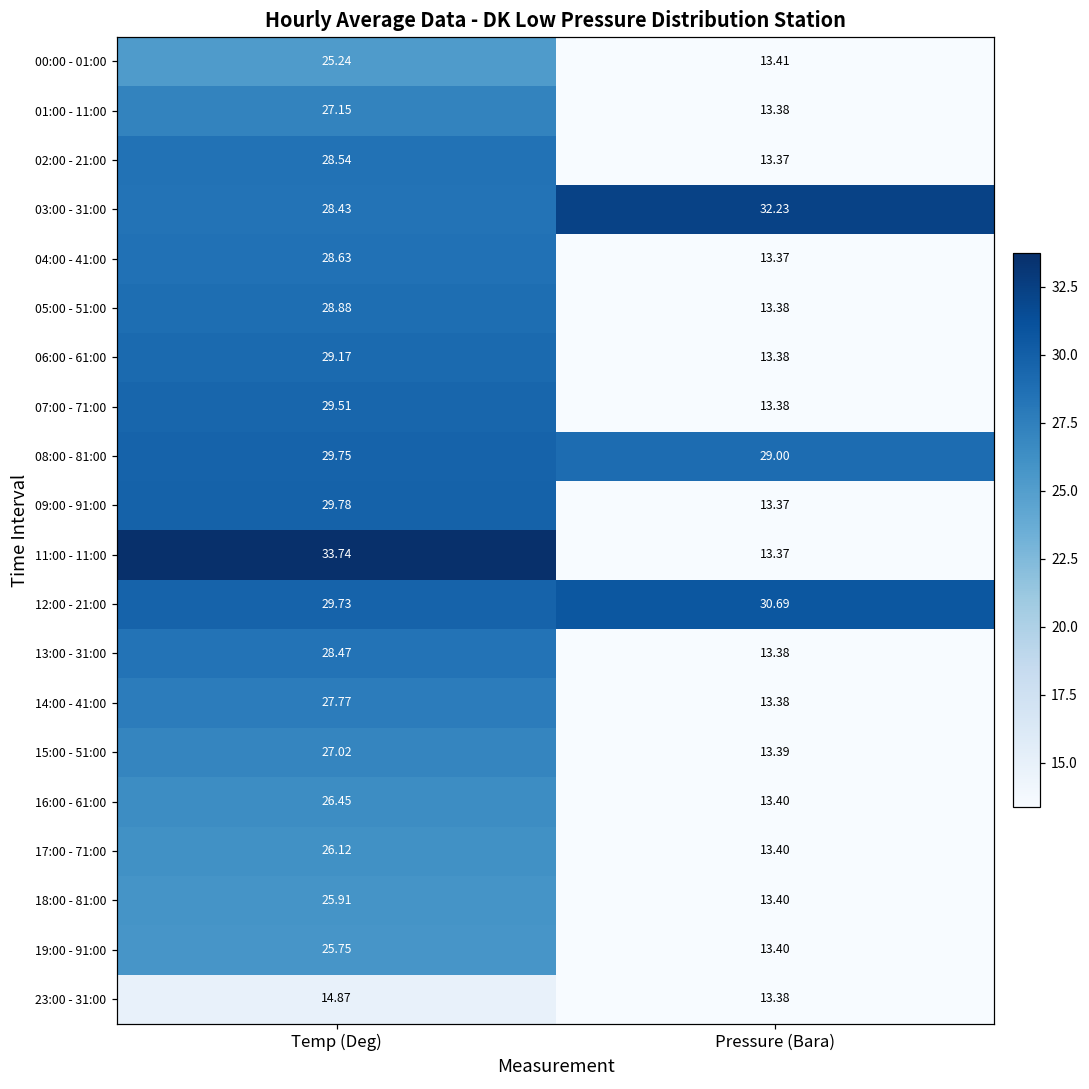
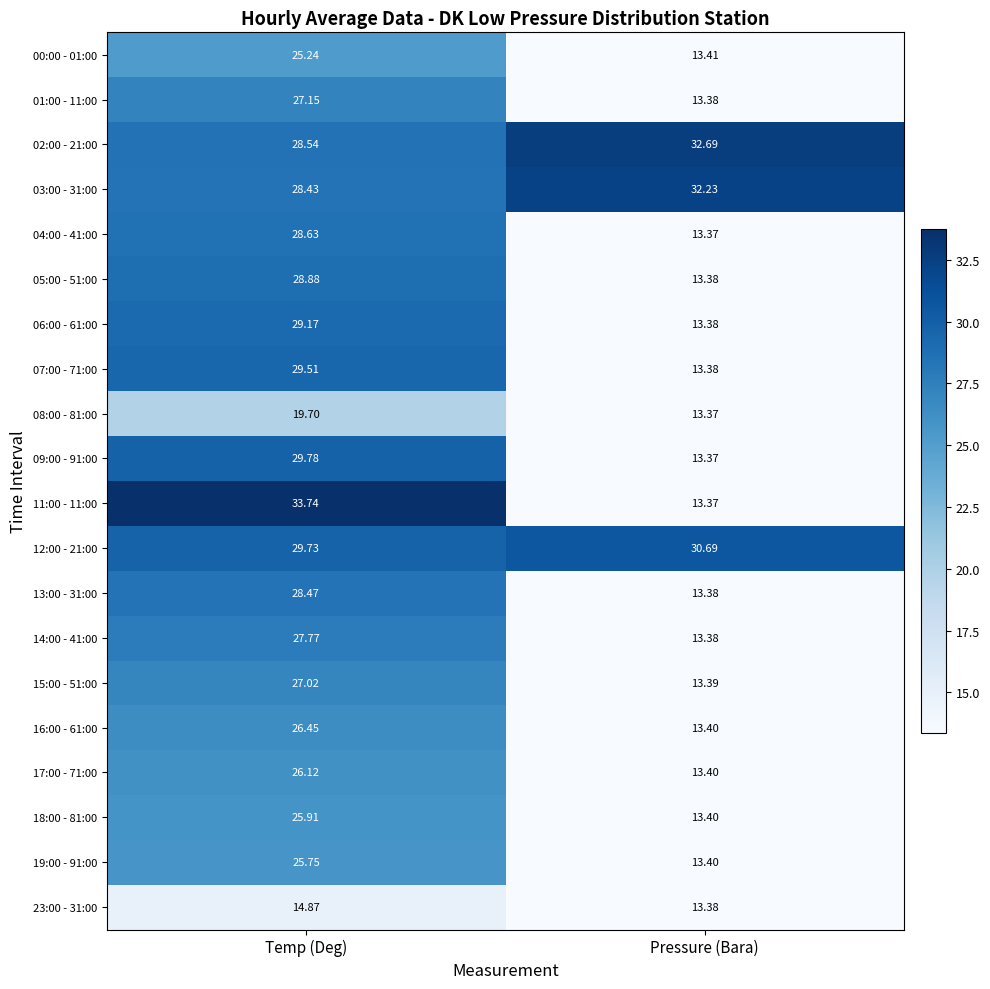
02:00 - 21:00, Pressure (Bara): 13.37 -> 32.69
08:00 - 81:00, Temp (Deg): 29.75 -> 19.70
08:00 - 81:00, Pressure (Bara): 29.00 -> 13.37
